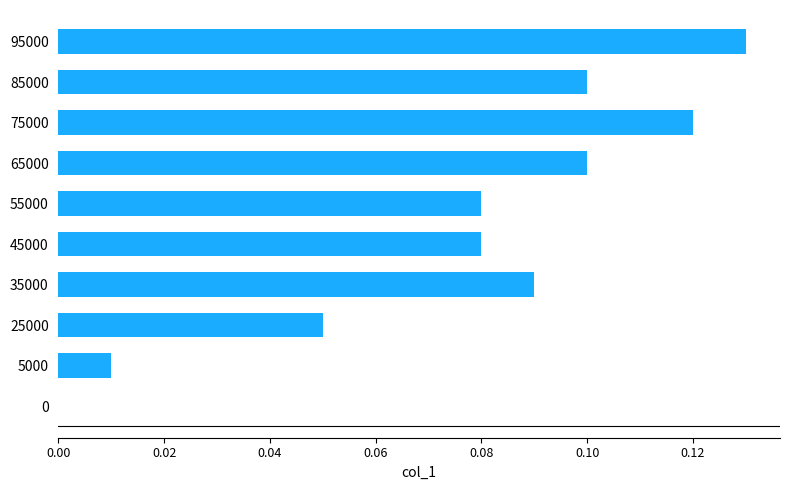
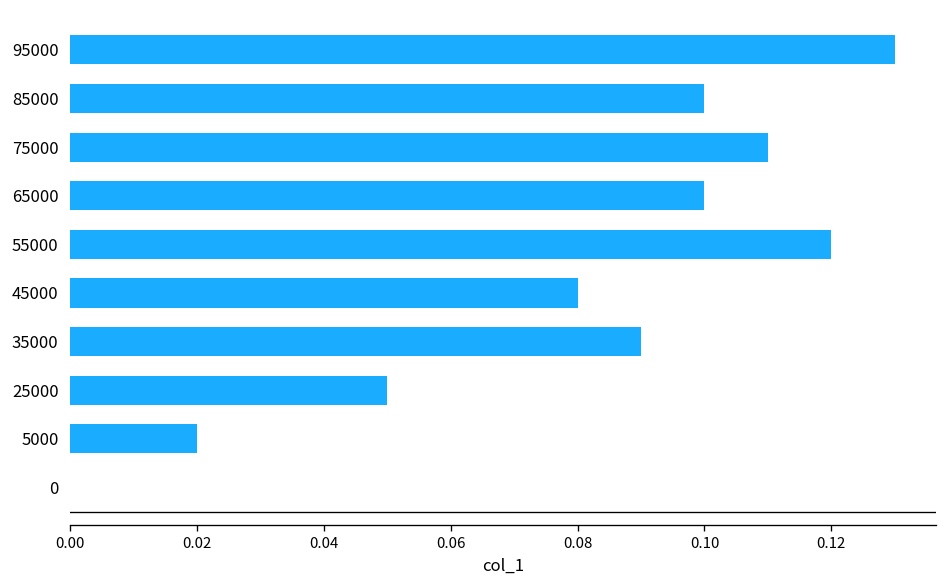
75000: 0.12 -> 0.11
55000: 0.08 -> 0.12
5000: 0.01 -> 0.02
